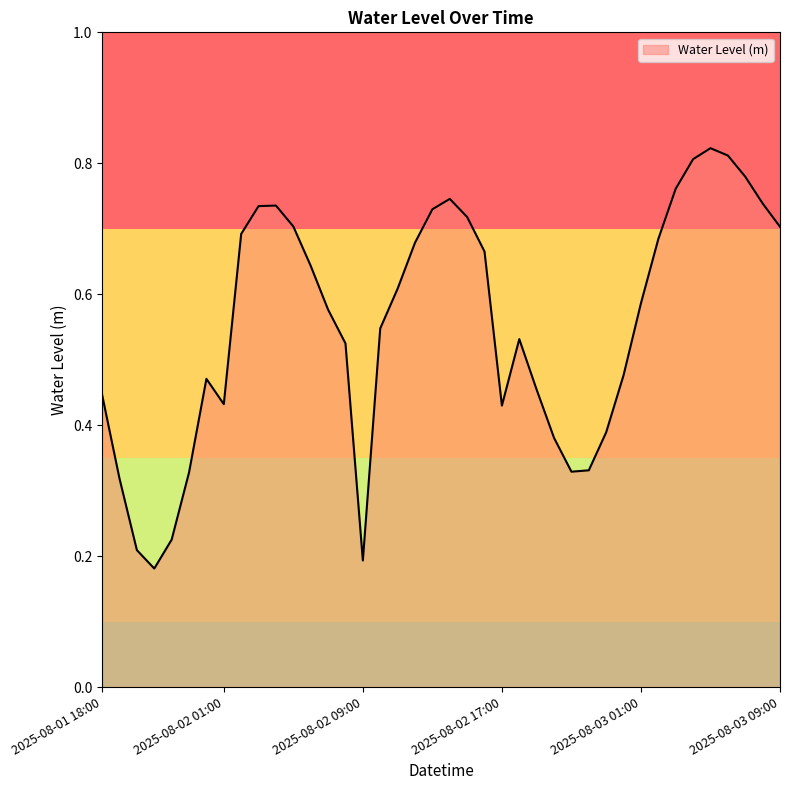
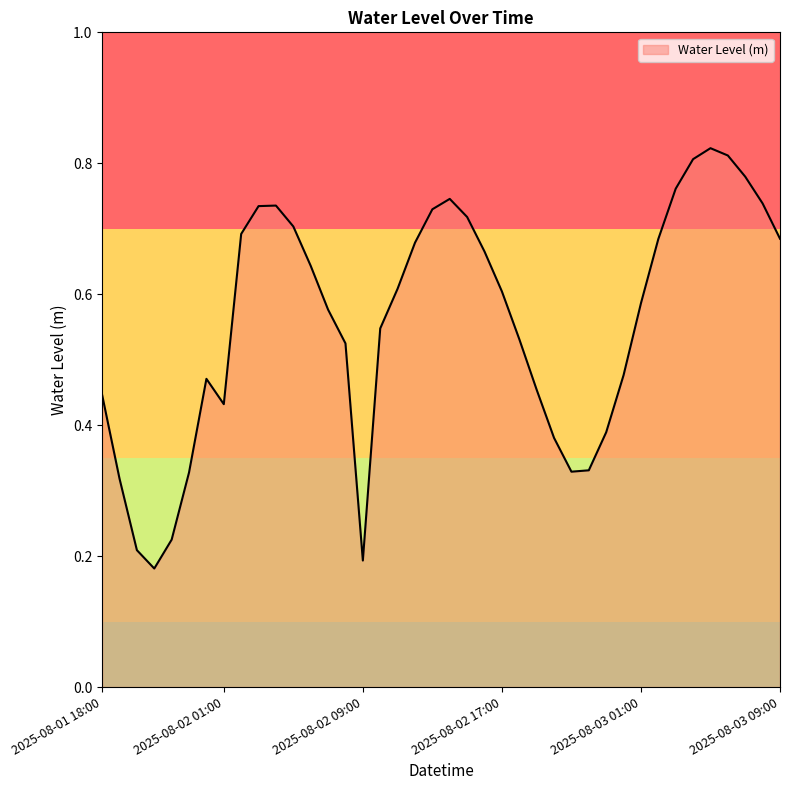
2025-08-02 17:00: 0.43 -> 0.60
2025-08-03 09:00: 0.70 -> 0.68
